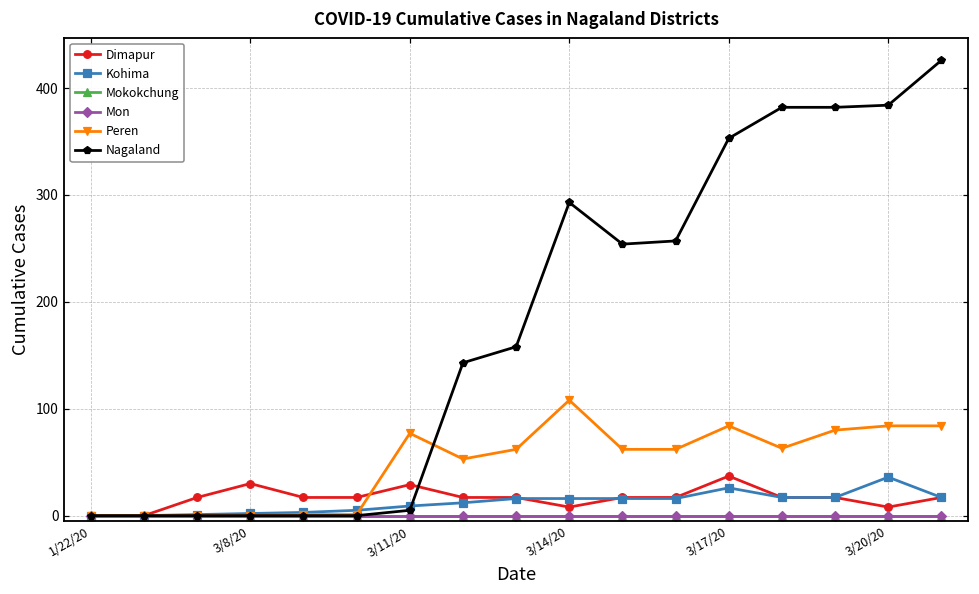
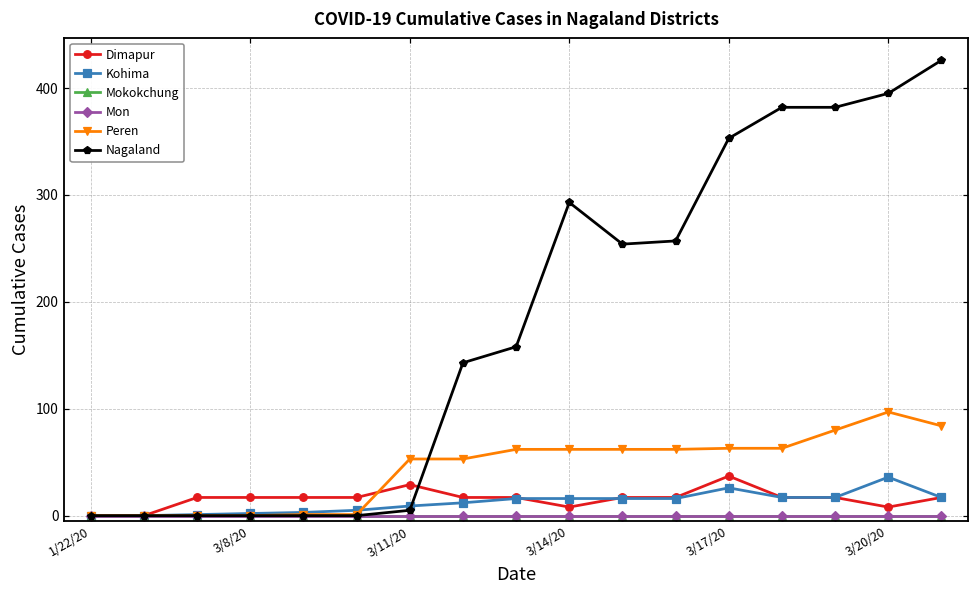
Dimapur, 3/8/20: 30 -> 20
Peren, 3/11/20: 80 -> 50
Peren, 3/14/20: 110 -> 60
Peren, 3/17/20: 80 -> 60
Peren, 3/20/20: 80 -> 100
Nagaland, 3/20/20: 380 -> 400
